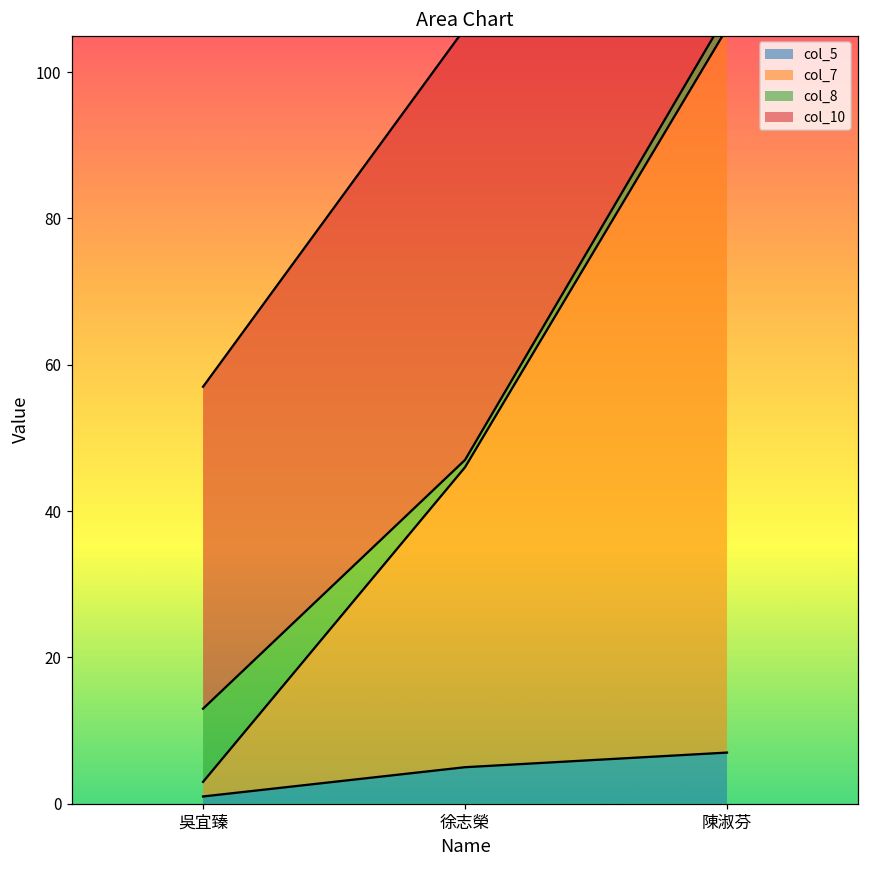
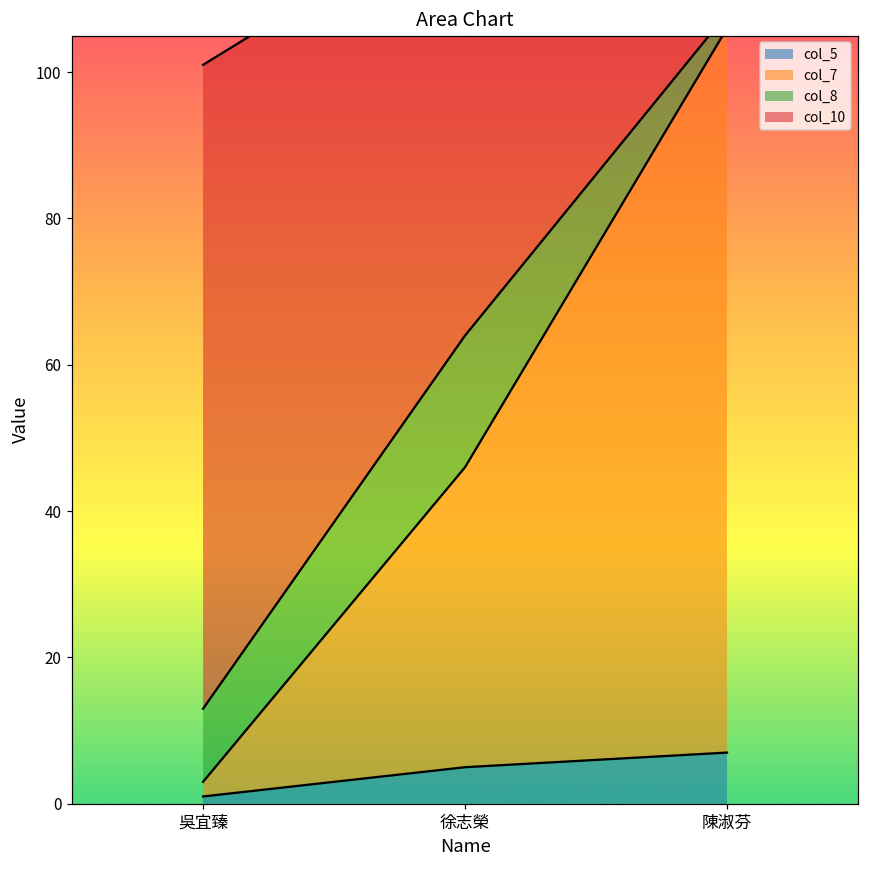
col_10, 吳宜臻: 44 -> 88
col_8, 徐志榮: 1 -> 18
